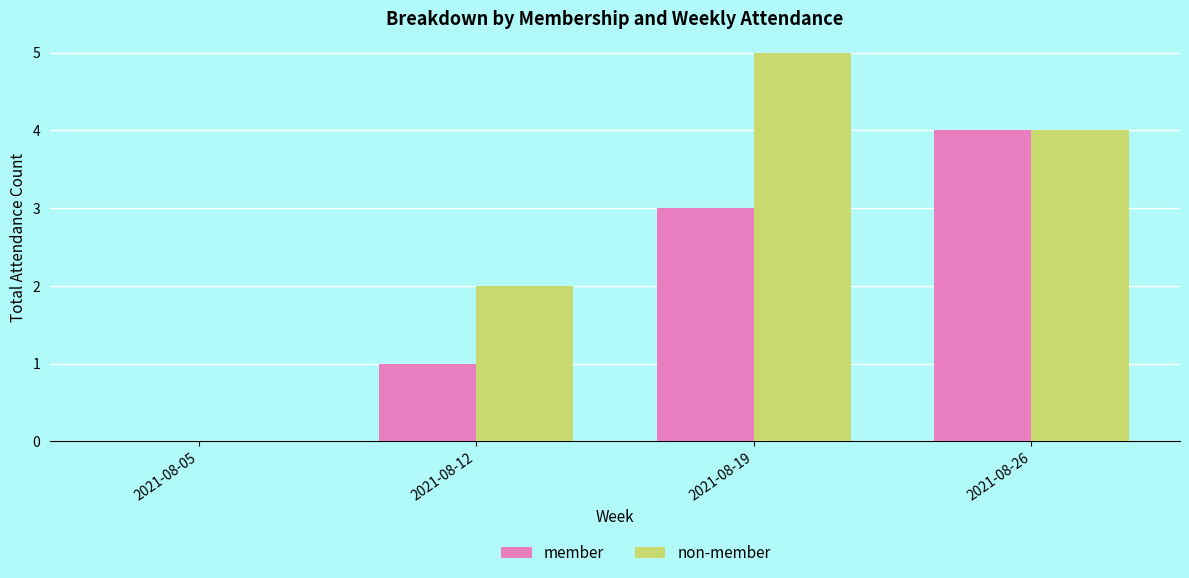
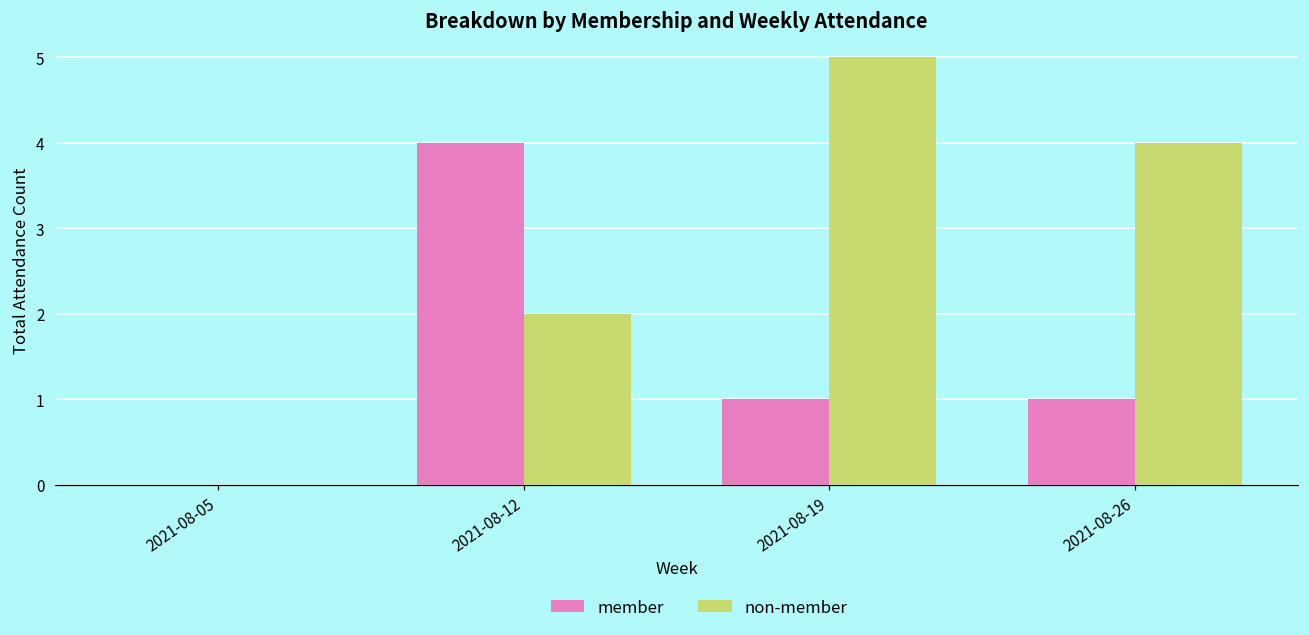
member, 2021-08-12: 1 -> 4
member, 2021-08-19: 3 -> 1
member, 2021-08-26: 4 -> 1
